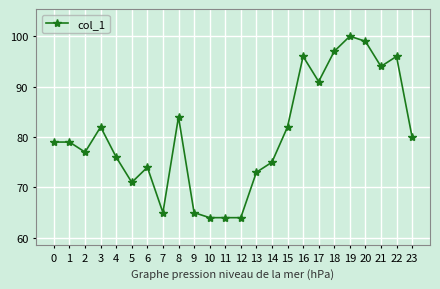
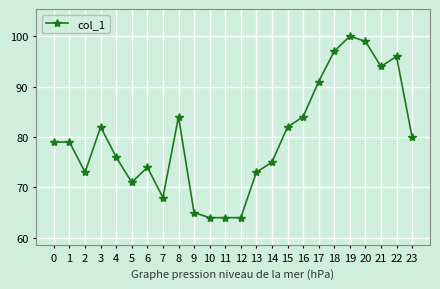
2: 77 -> 73
7: 65 -> 68
16: 96 -> 84
